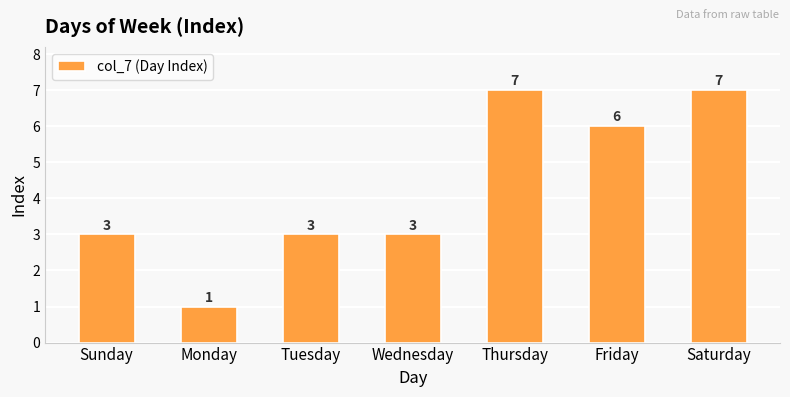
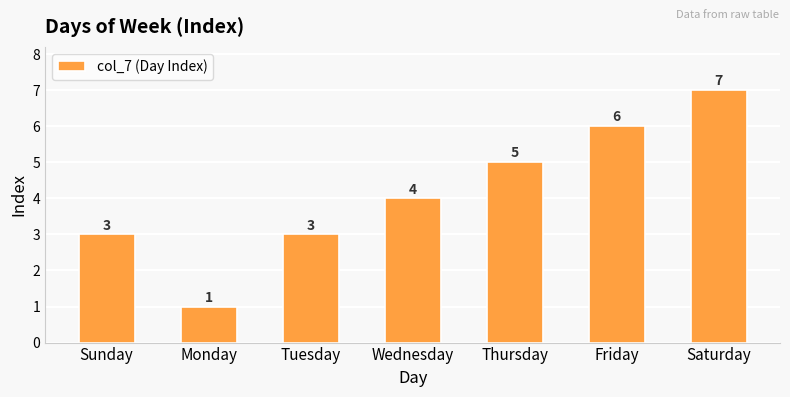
Wednesday: 3 -> 4
Thursday: 7 -> 5
